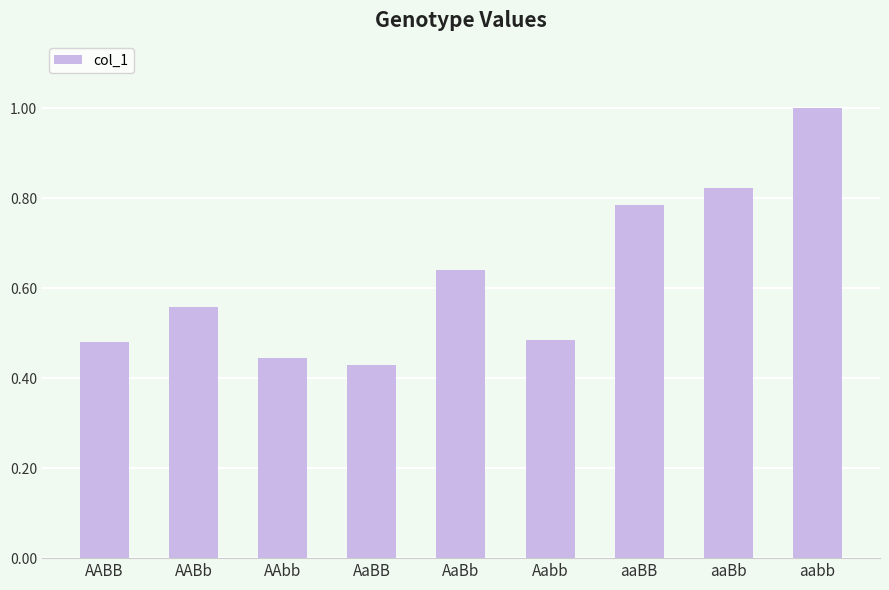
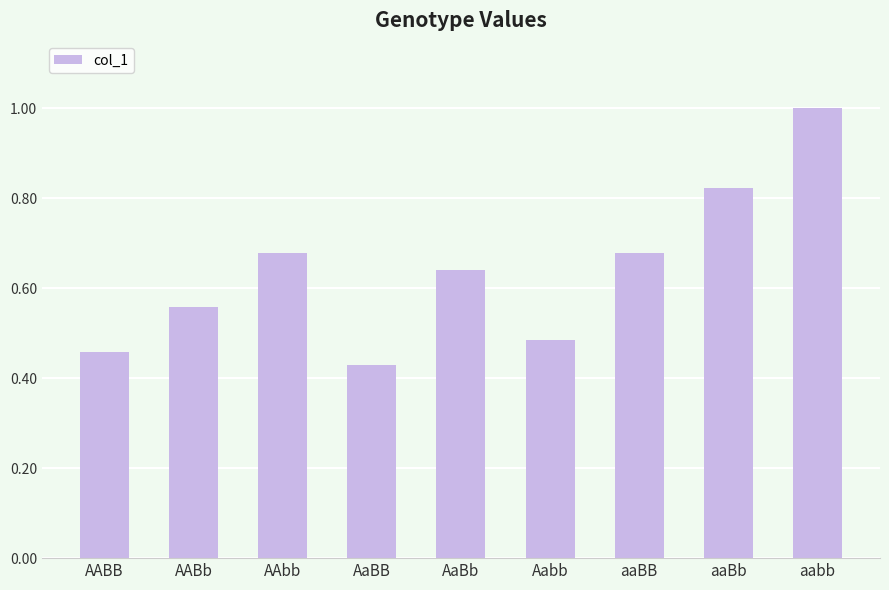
AABB: 0.48 -> 0.46
AAbb: 0.45 -> 0.68
aaBB: 0.78 -> 0.68
